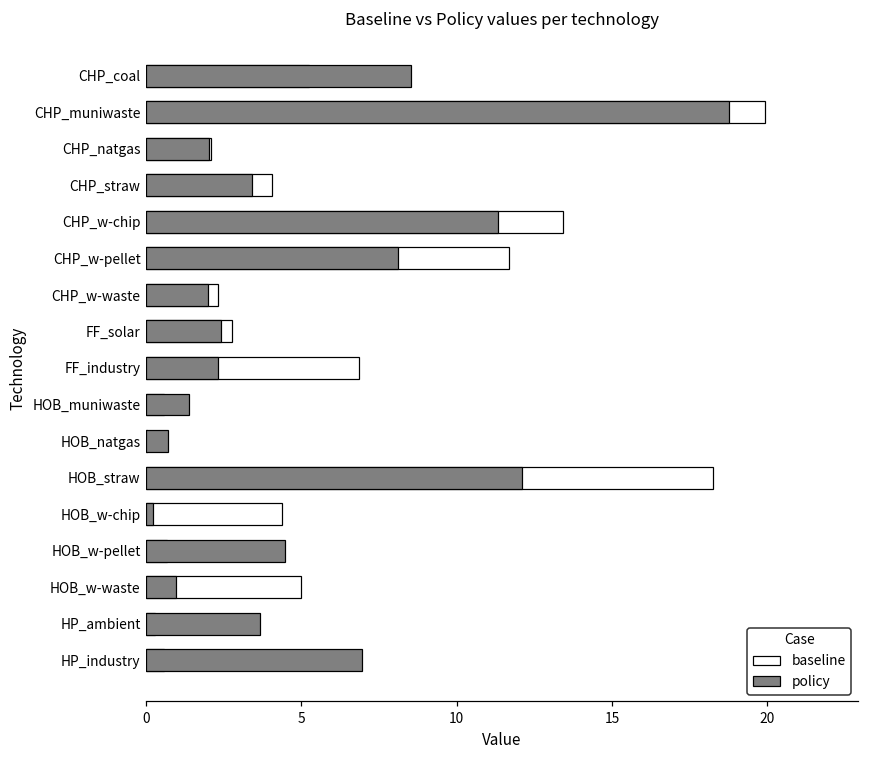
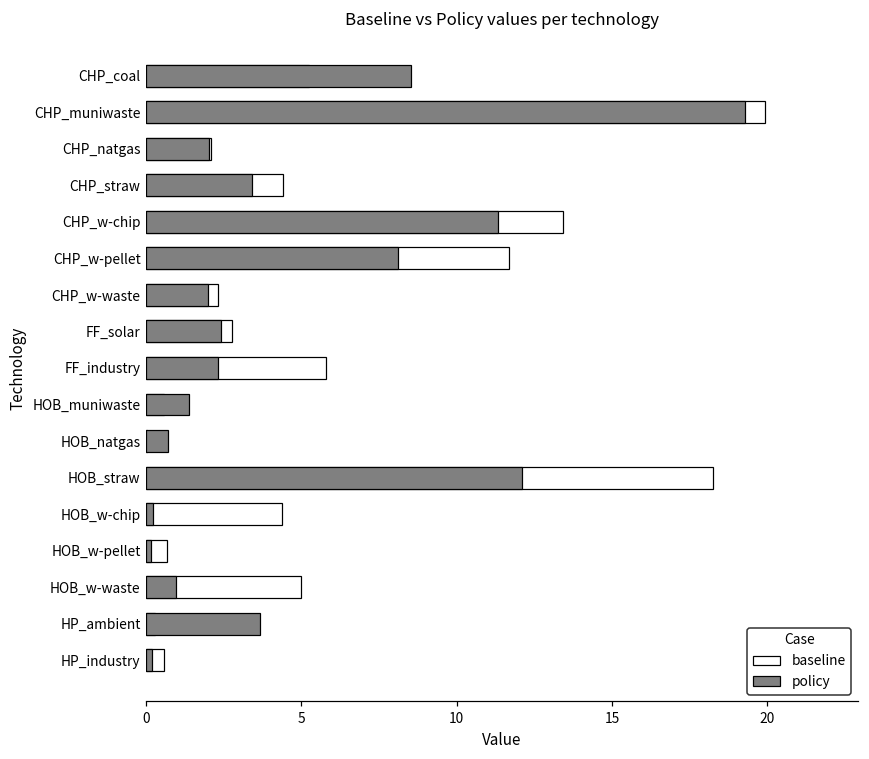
policy, CHP_muniwaste: 18.8 -> 19.3
baseline, CHP_straw: 4.1 -> 4.4
baseline, FF_industry: 6.8 -> 5.8
policy, HOB_w-pellet: 4.5 -> 0.2
policy, HP_industry: 6.9 -> 0.2
